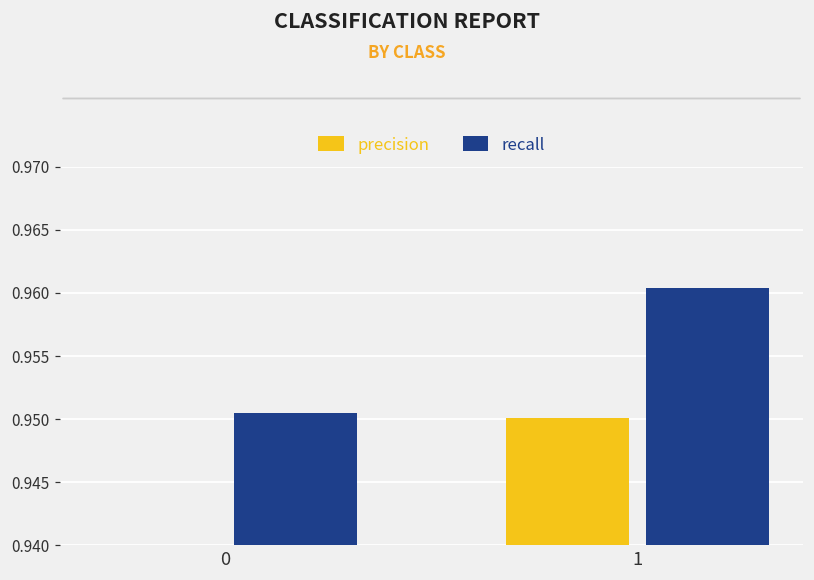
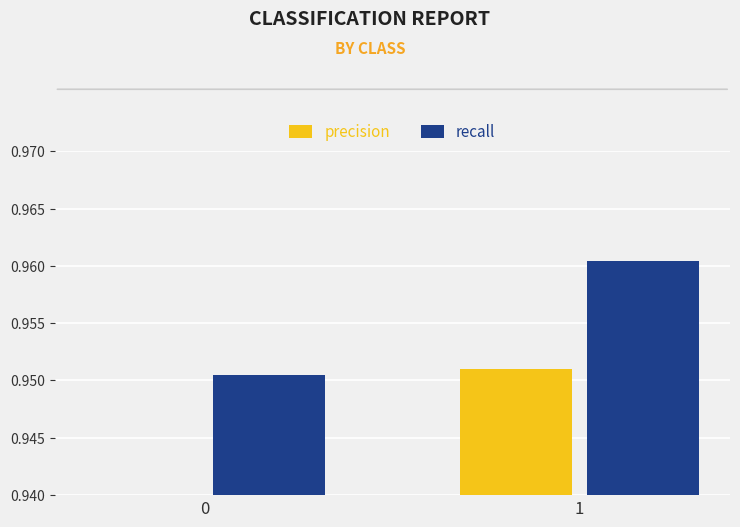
precision, 1: 0.9501 -> 0.9510
